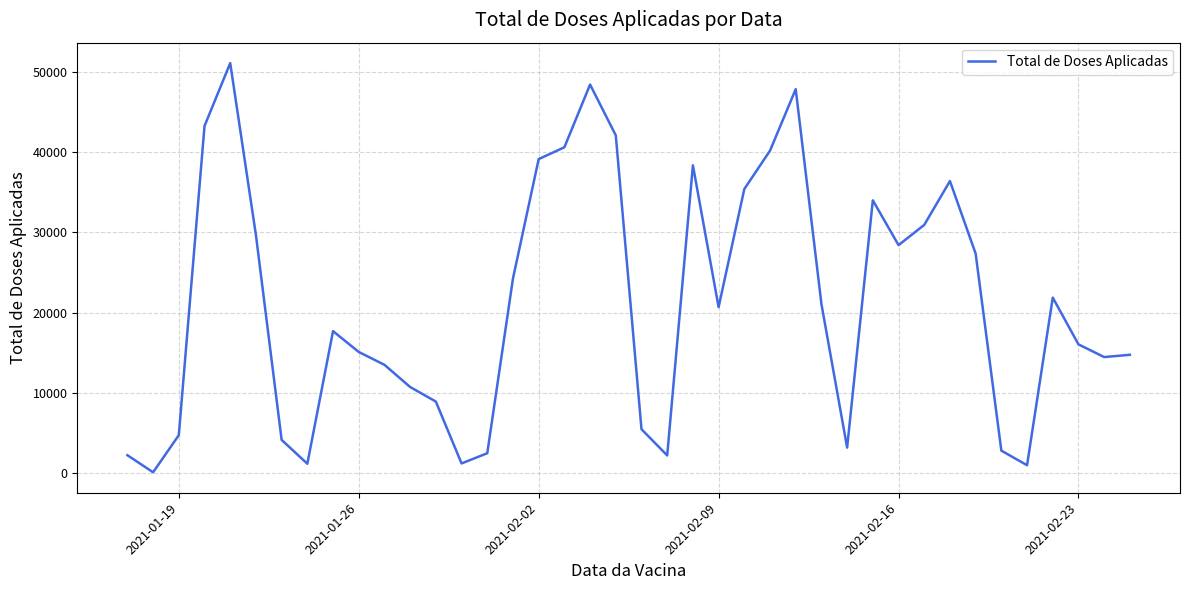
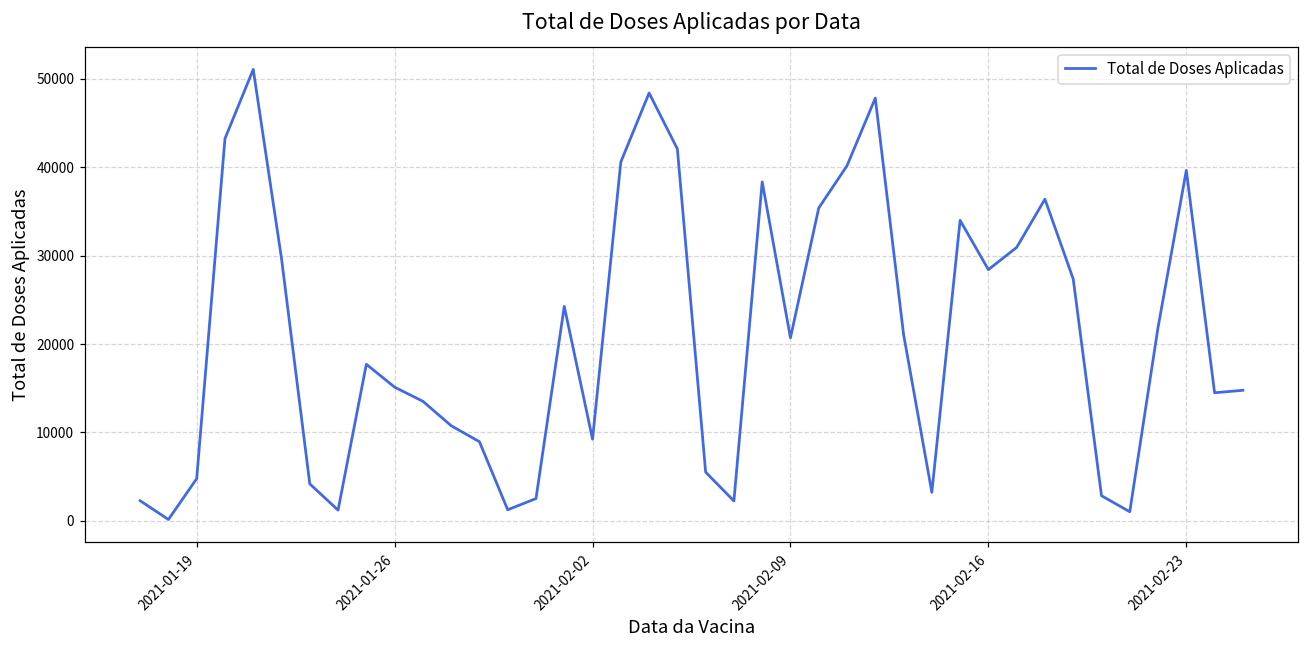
2021-02-02: 39000 -> 9000
2021-02-23: 16000 -> 40000
